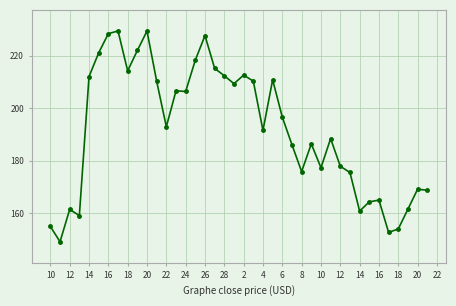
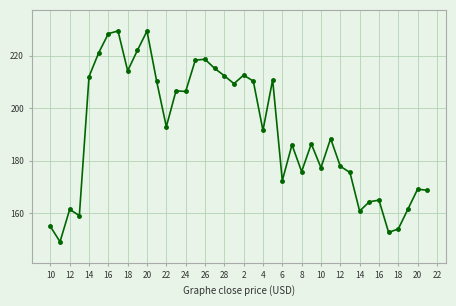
26: 228 -> 219
6: 197 -> 172
